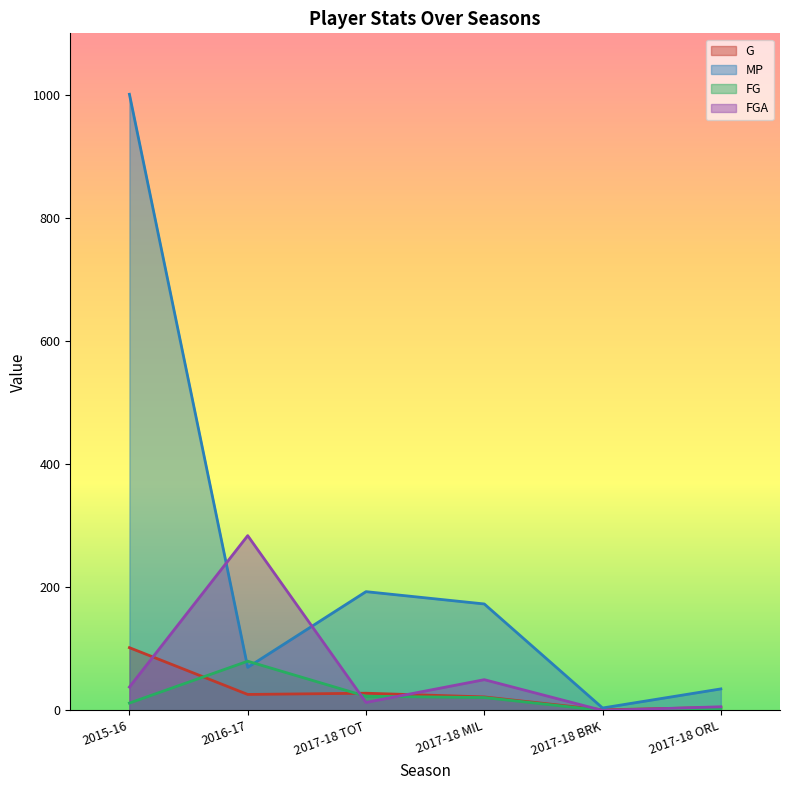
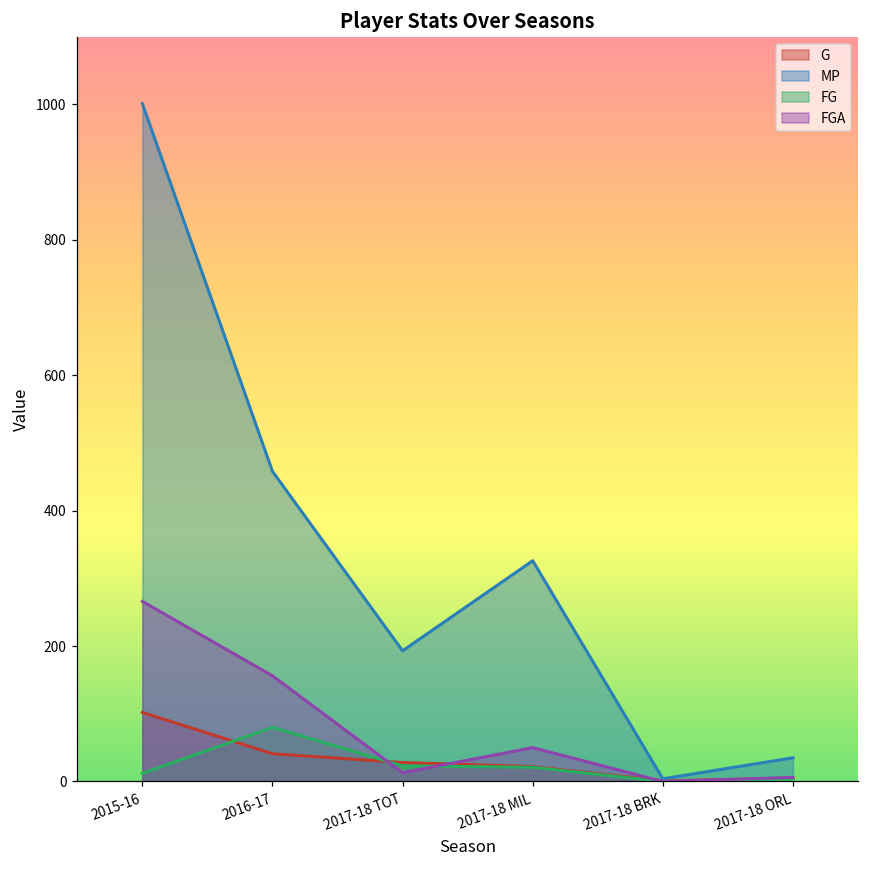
FGA, 2015-16: 40 -> 270
G, 2016-17: 30 -> 40
MP, 2016-17: 70 -> 460
FGA, 2016-17: 280 -> 160
MP, 2017-18 MIL: 170 -> 330
